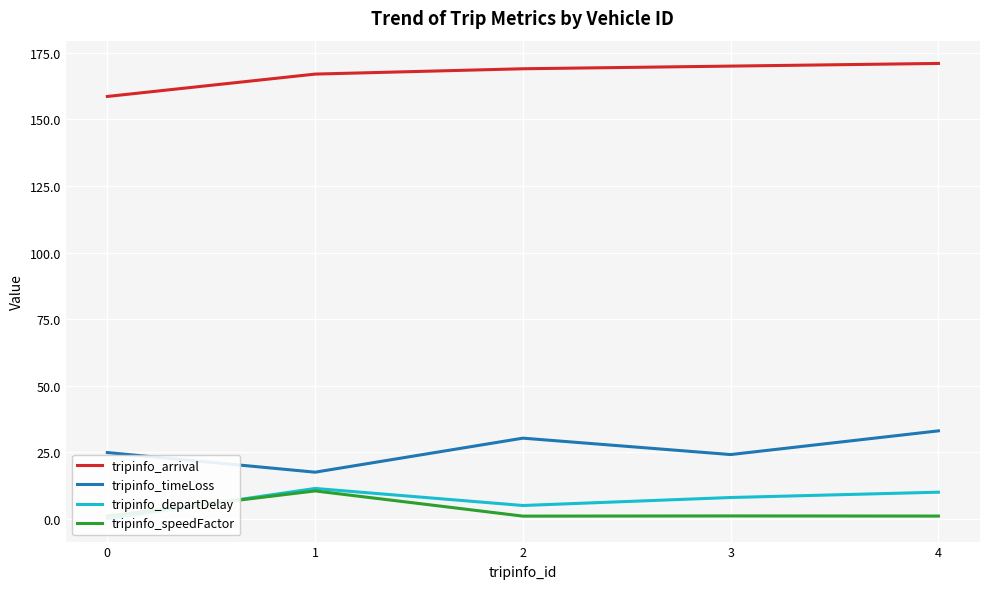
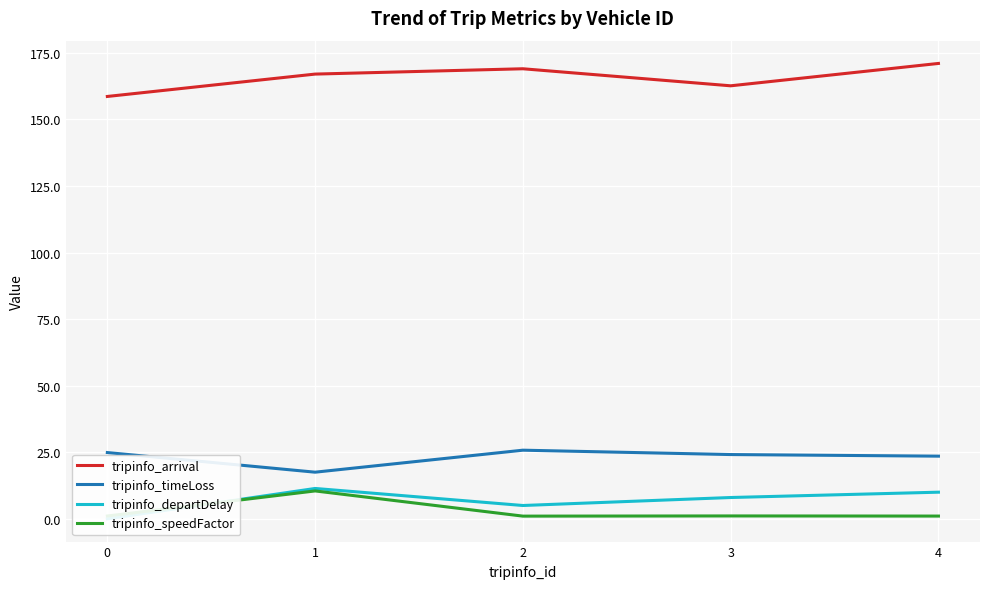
tripinfo_timeLoss, 2: 30 -> 26
tripinfo_arrival, 3: 170 -> 163
tripinfo_timeLoss, 4: 33 -> 24
